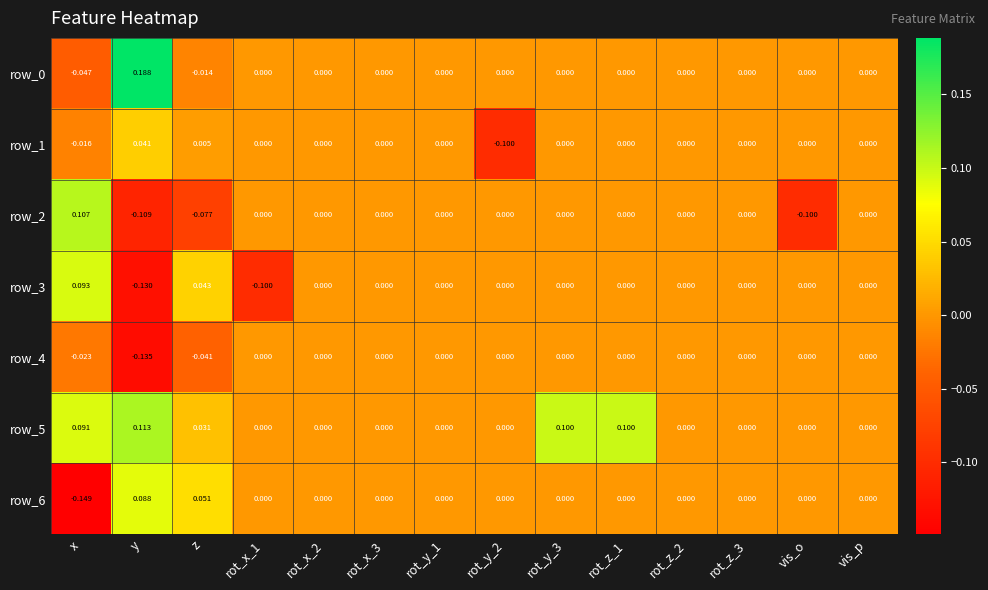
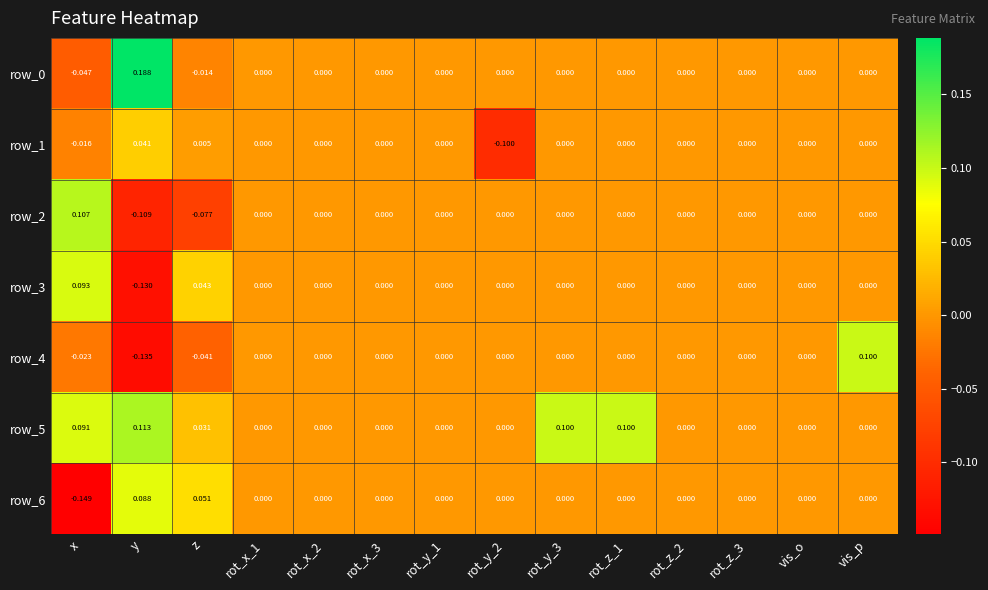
row_2, vis_o: -0.100 -> 0.000
row_3, rot_x_1: -0.100 -> 0.000
row_4, vis_p: 0.000 -> 0.100
